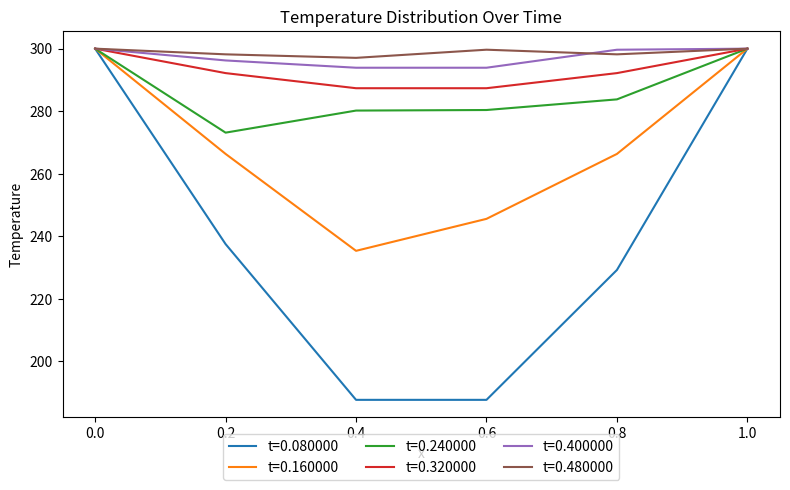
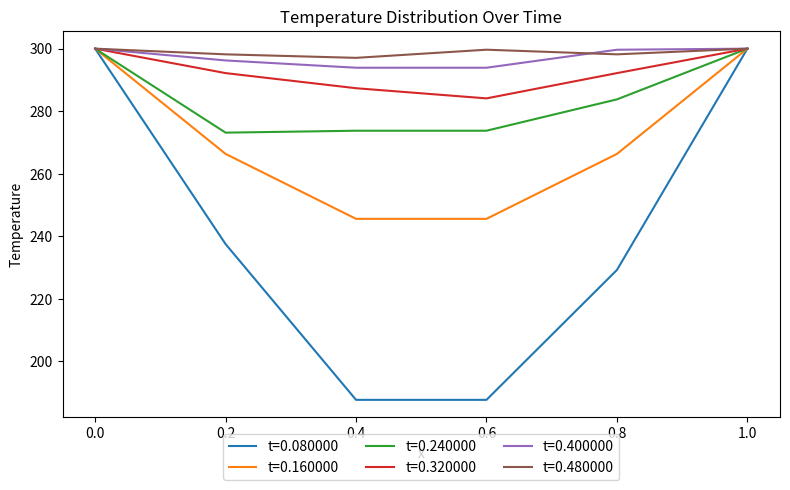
t=0.160000, 0.4: 235 -> 246
t=0.240000, 0.4: 280 -> 274
t=0.240000, 0.6: 280 -> 274
t=0.320000, 0.6: 287 -> 284
